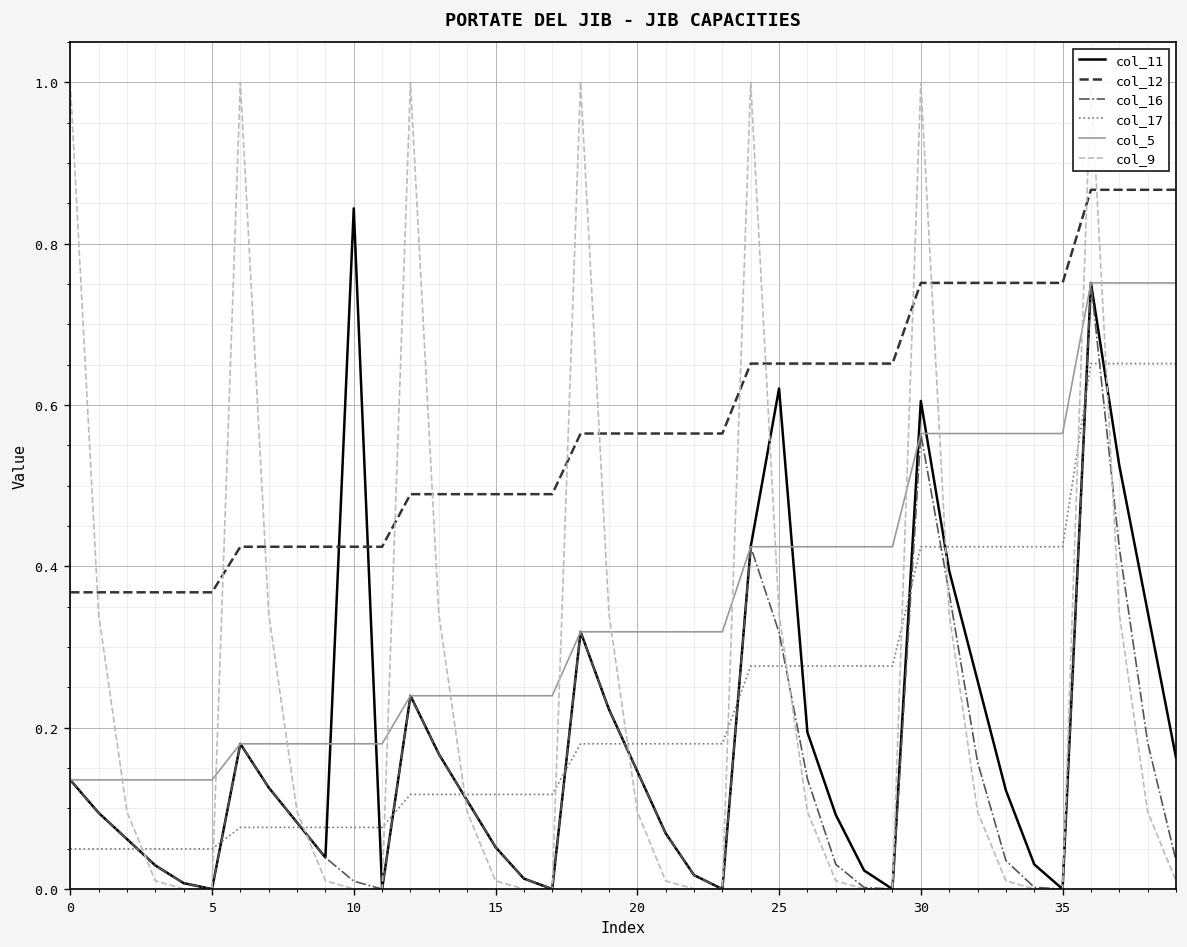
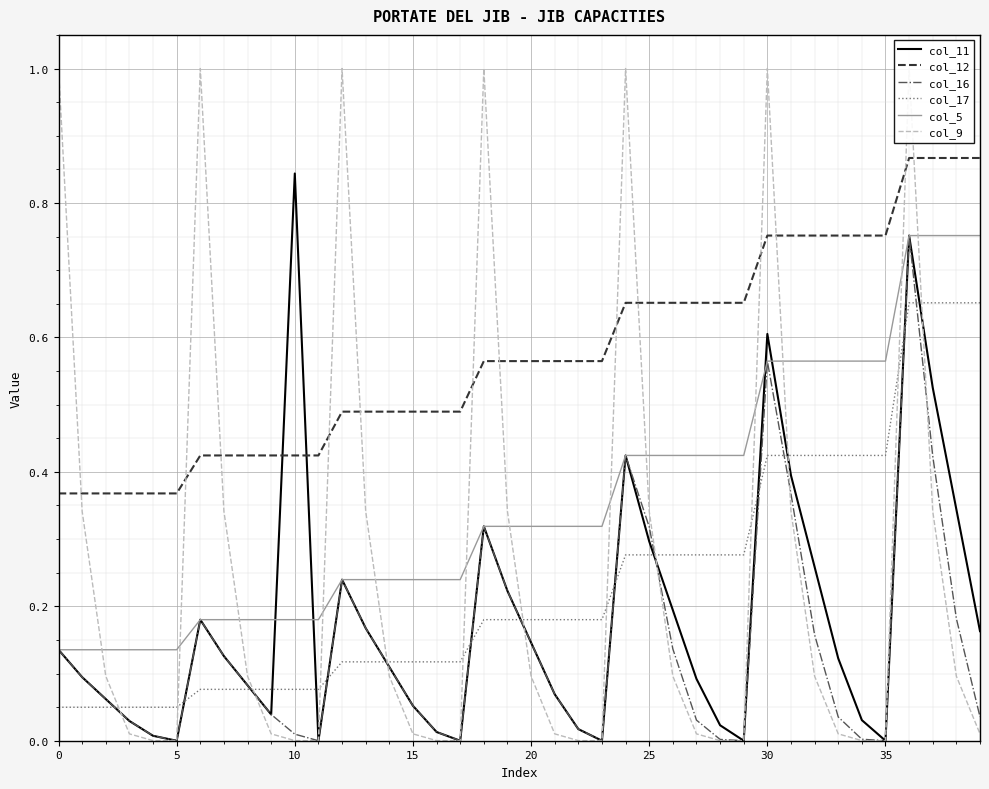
col_11, 25: 0.62 -> 0.30
